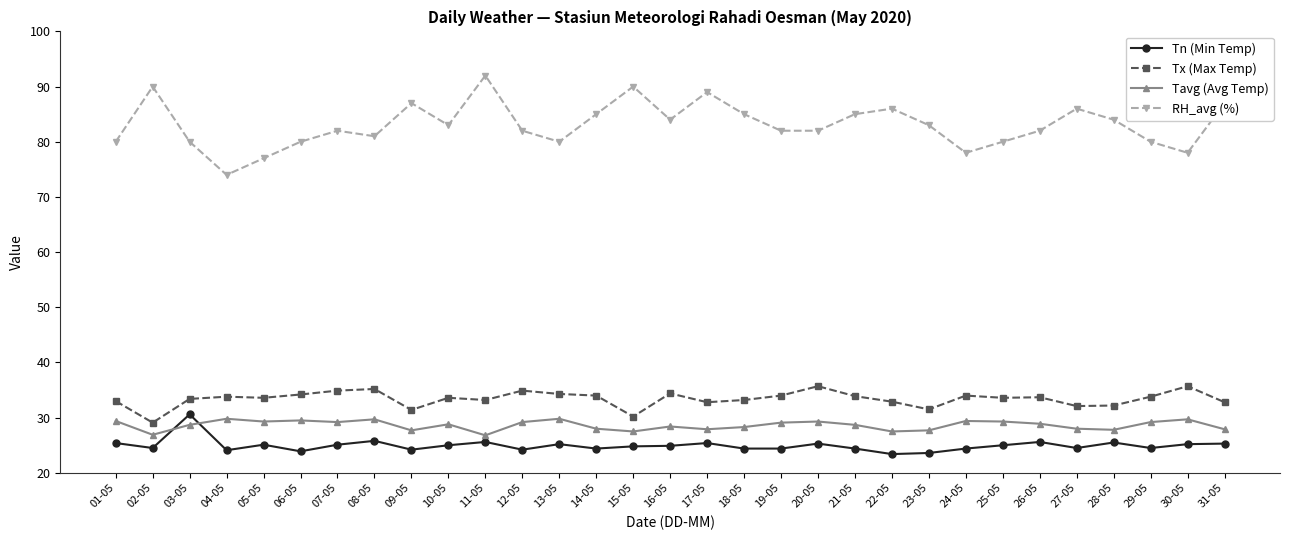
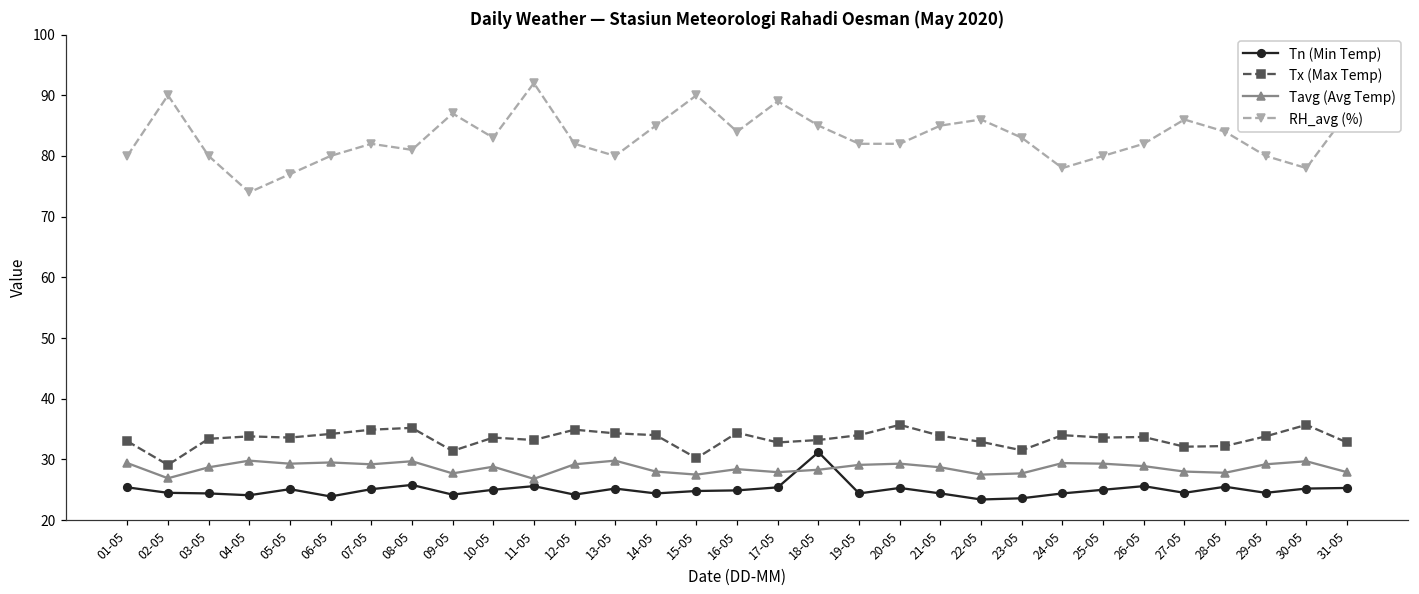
Tn (Min Temp), 03-05: 31 -> 24
Tn (Min Temp), 18-05: 24 -> 31
